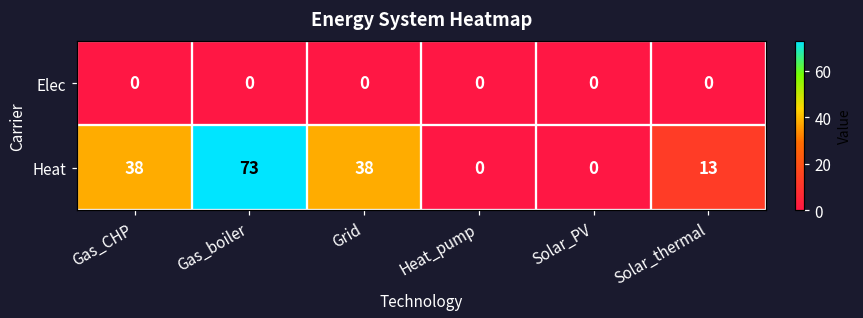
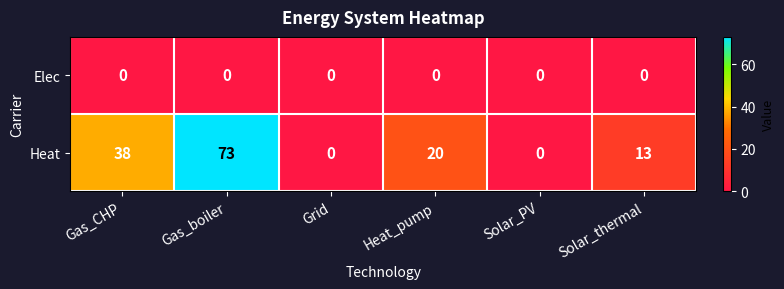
Heat, Grid: 38 -> 0
Heat, Heat_pump: 0 -> 20
